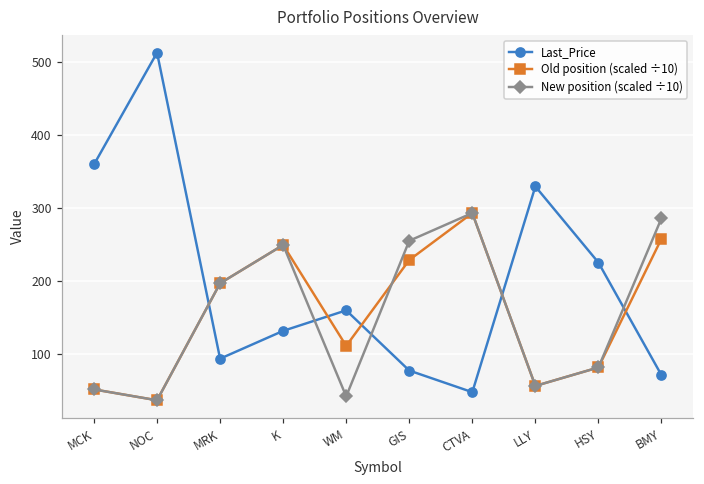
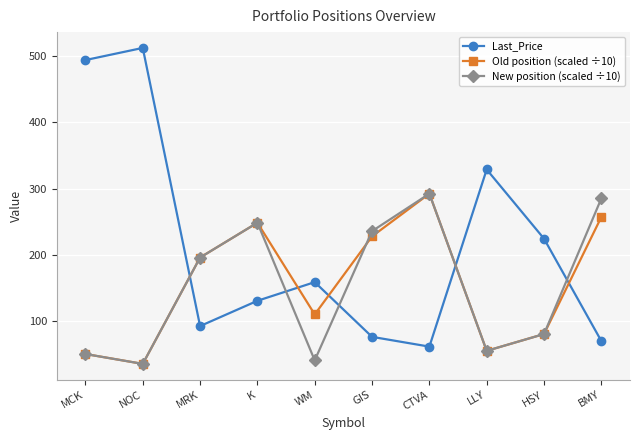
Last_Price, MCK: 360 -> 490
New position (scaled ÷10), GIS: 250 -> 240
Last_Price, CTVA: 50 -> 60
